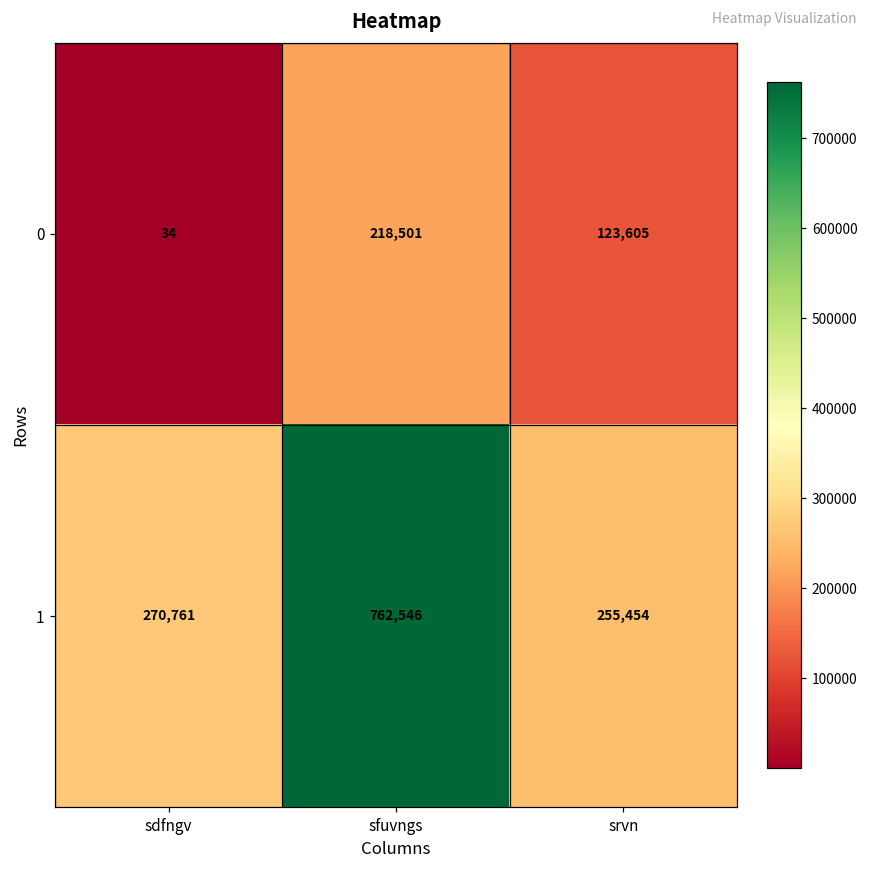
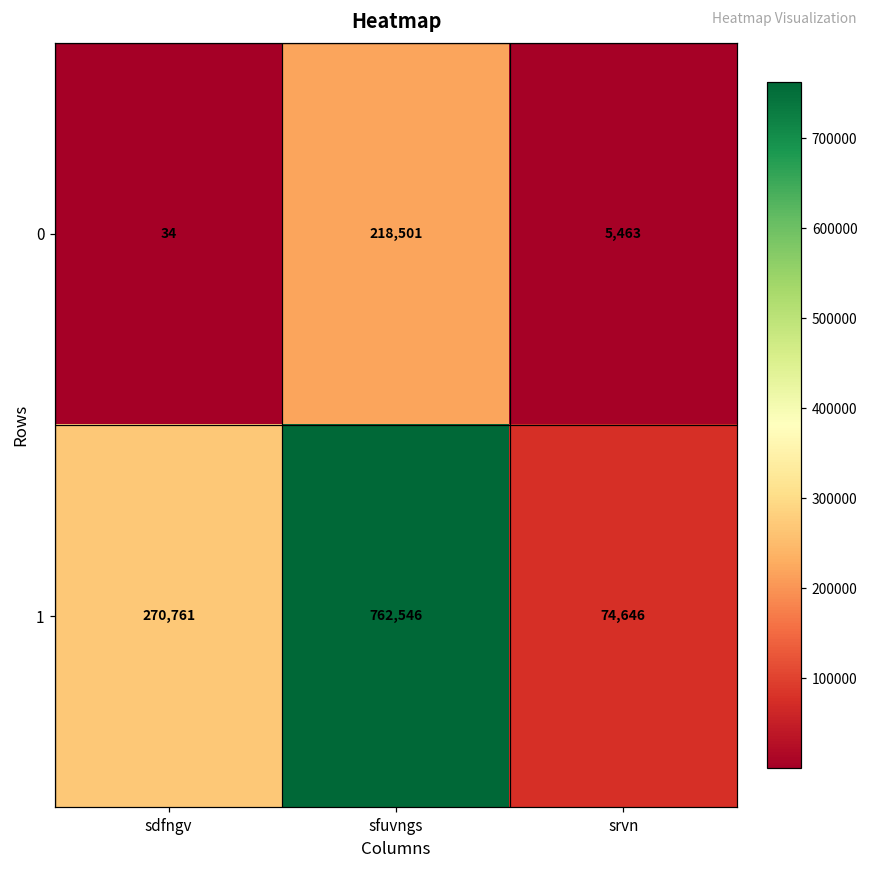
0, srvn: 123,605 -> 5,463
1, srvn: 255,454 -> 74,646
